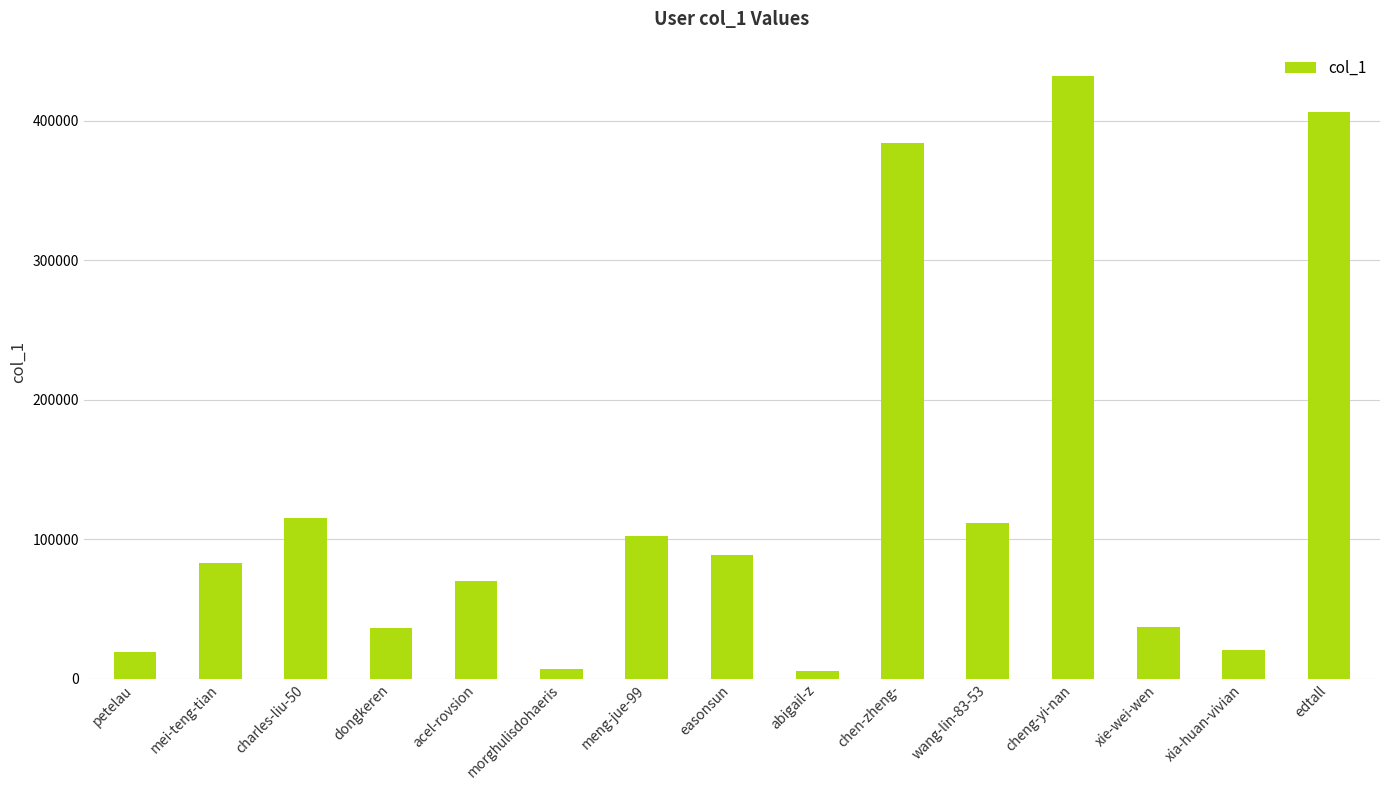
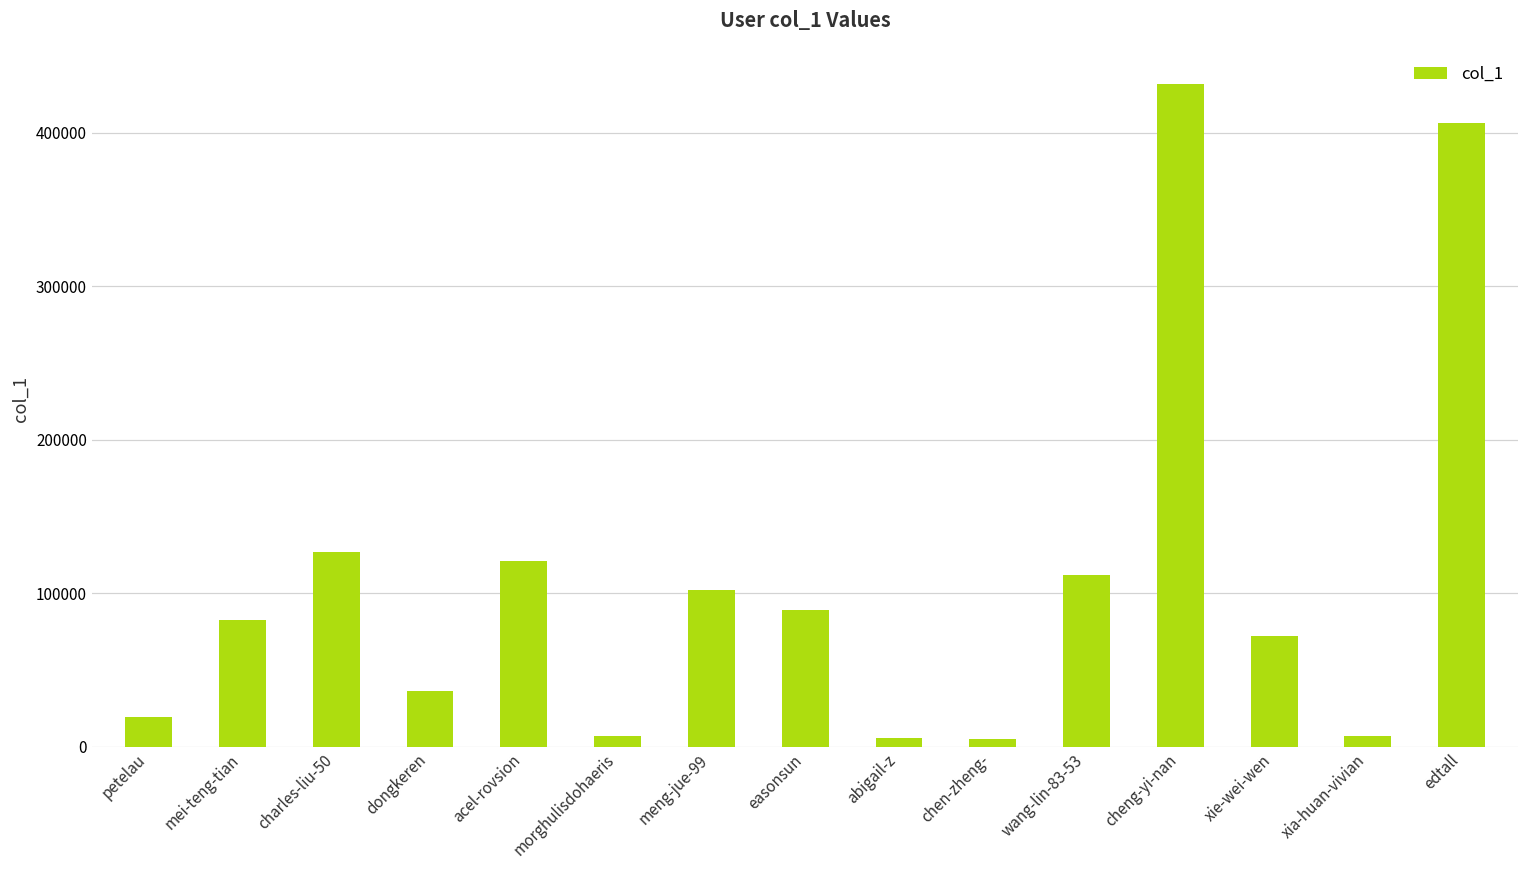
charles-liu-50: 115000 -> 127000
acel-rovsion: 70000 -> 121000
chen-zheng-: 384000 -> 5000
xie-wei-wen: 37000 -> 72000
xia-huan-vivian: 21000 -> 7000
